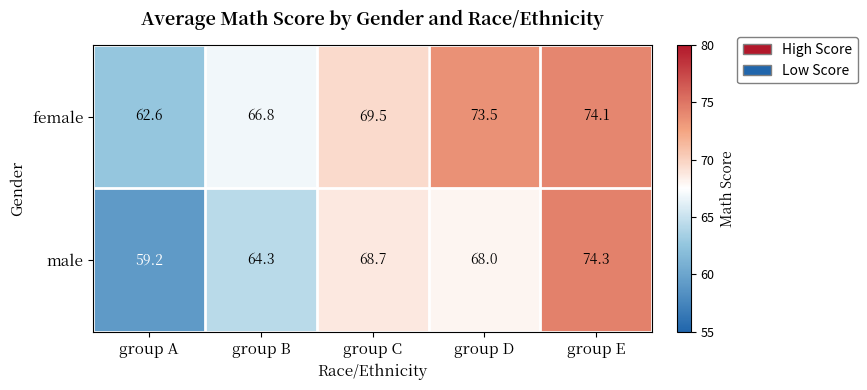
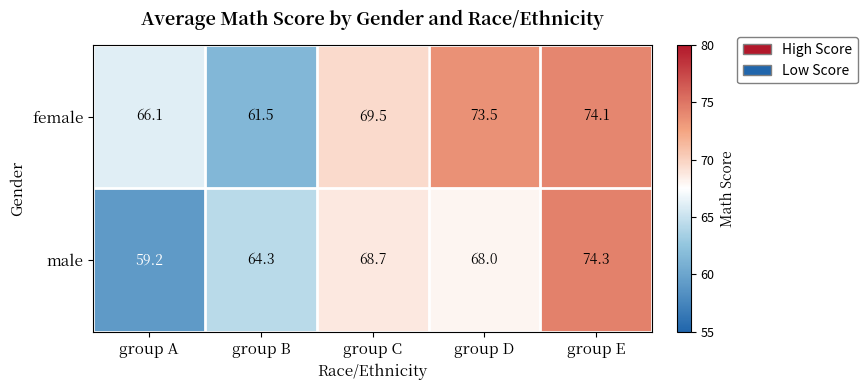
female, group A: 62.6 -> 66.1
female, group B: 66.8 -> 61.5
